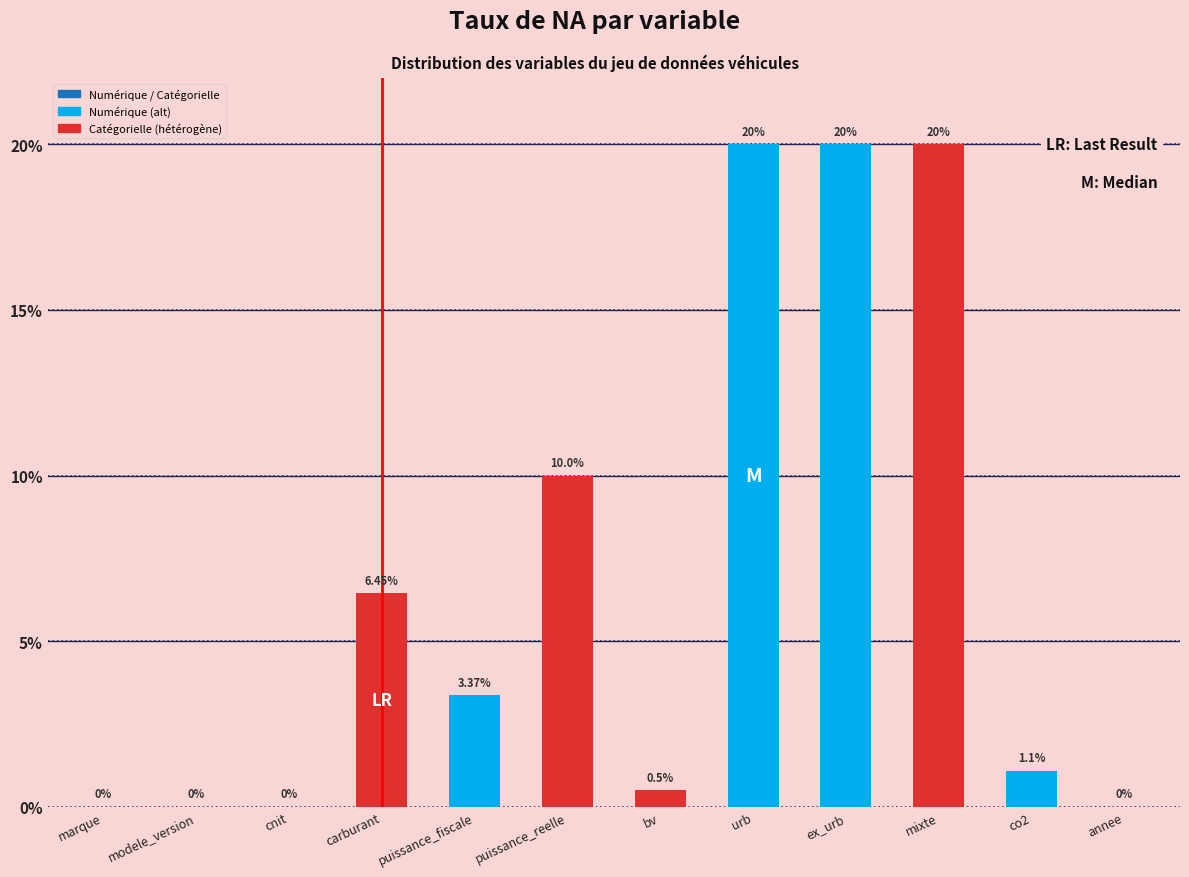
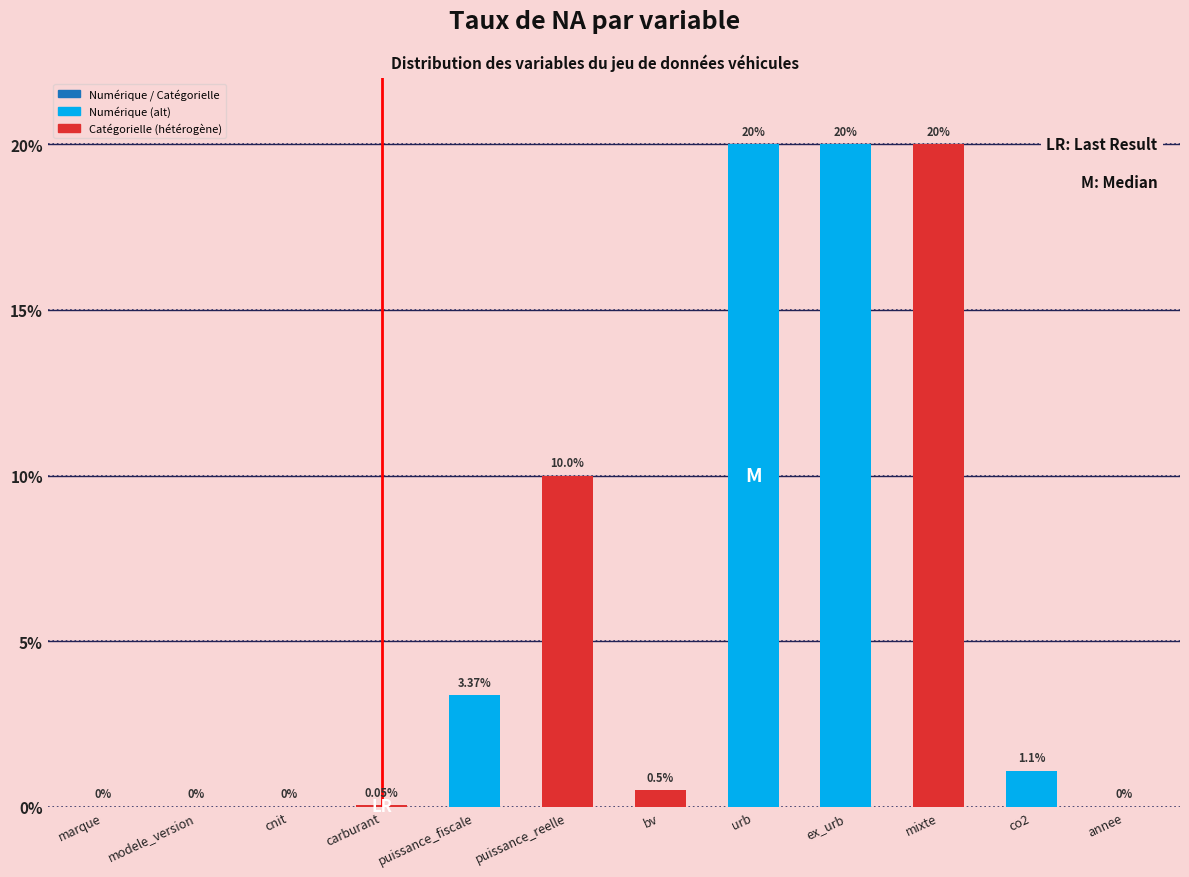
carburant: 6.45% -> 0.05%
